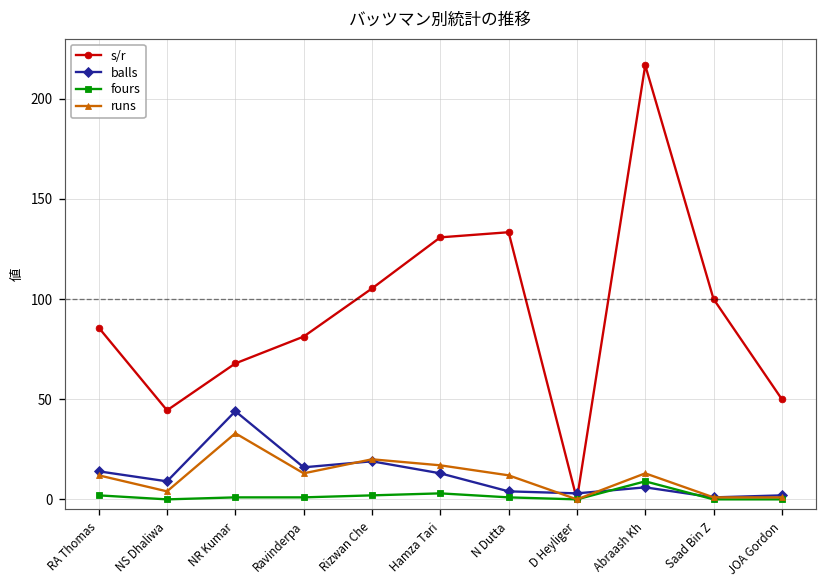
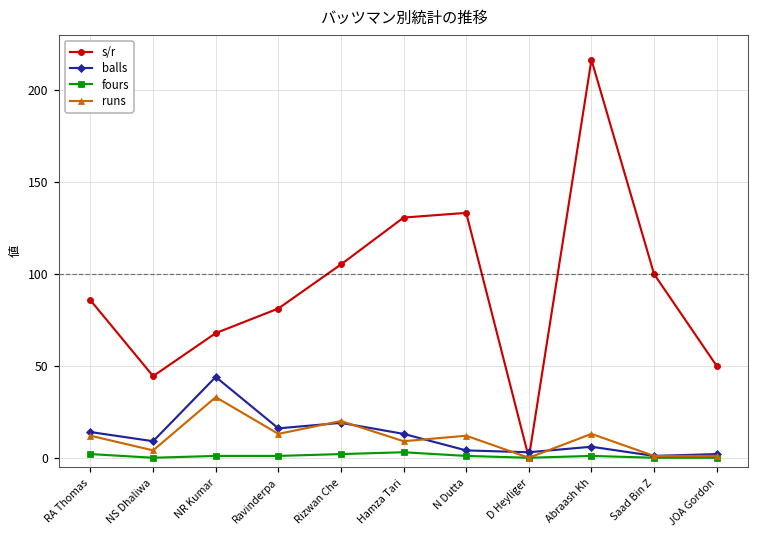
runs, Hamza Tari: 17 -> 9
fours, Abraash Kh: 9 -> 1
